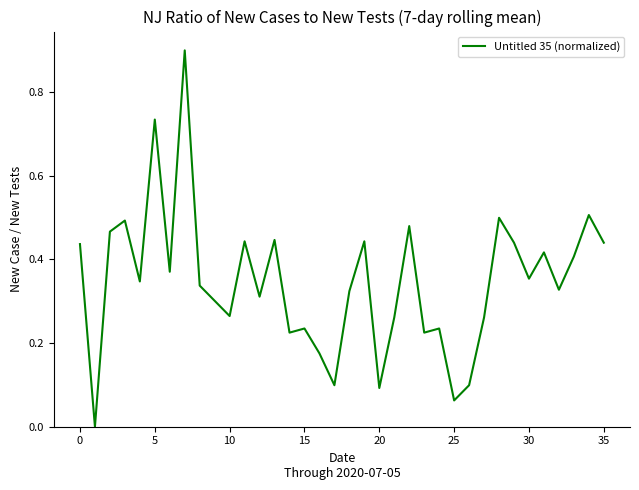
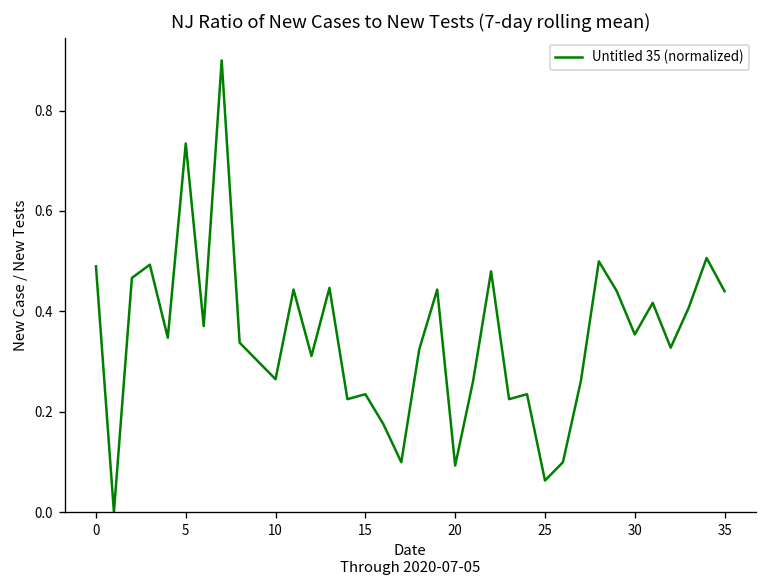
0: 0.44 -> 0.49
